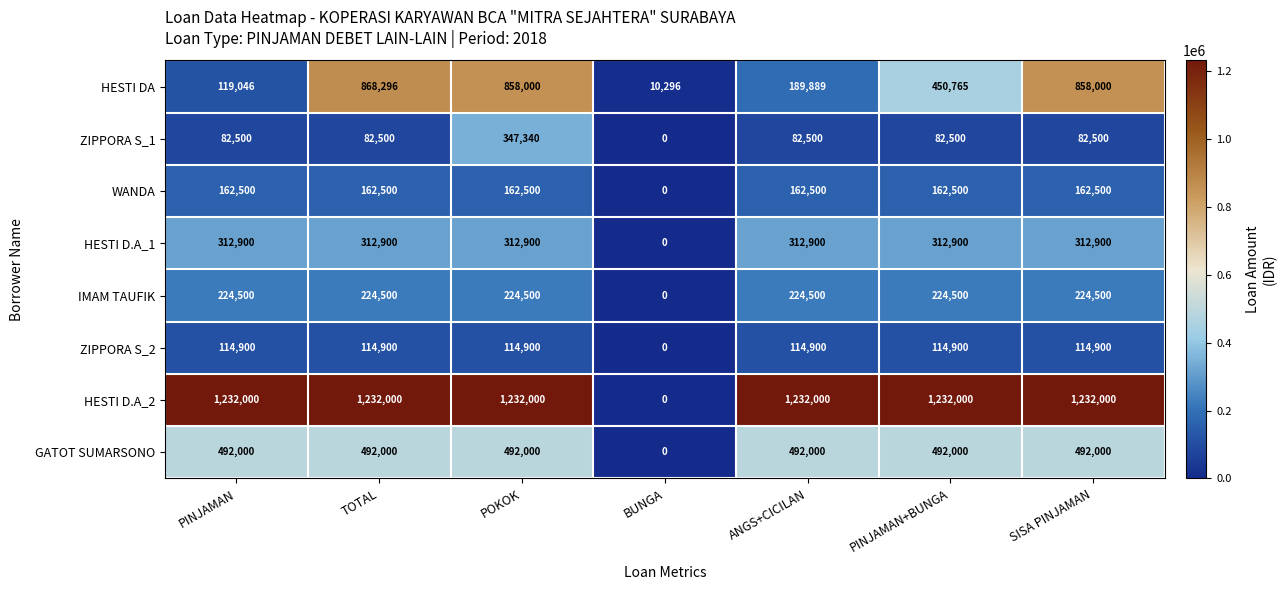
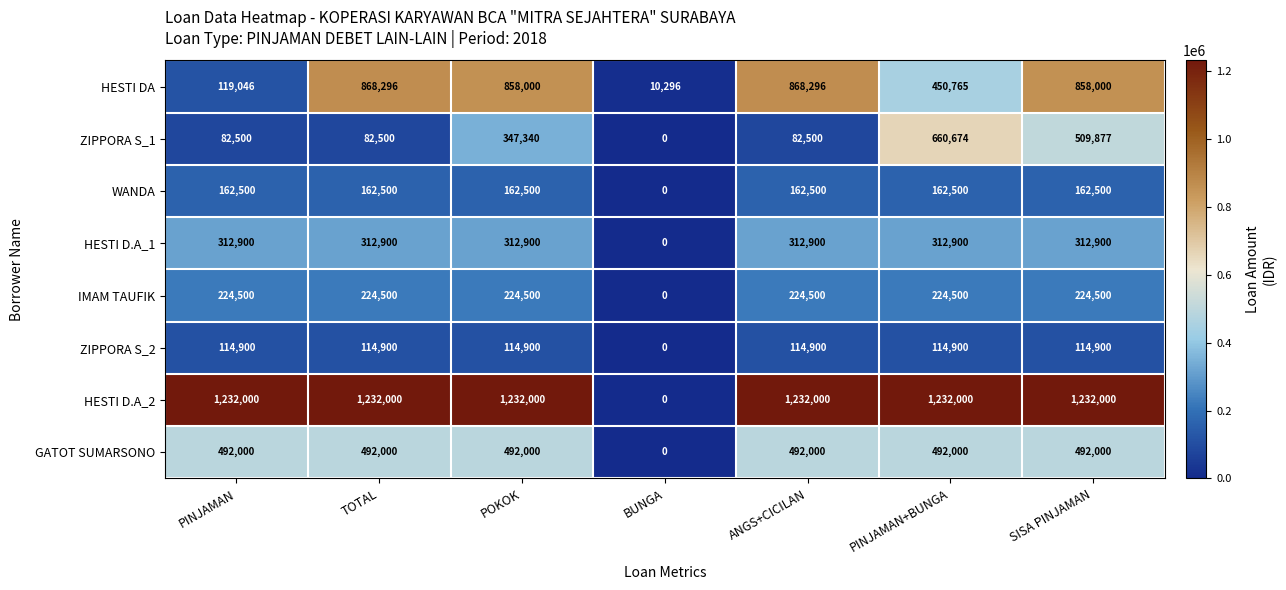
HESTI DA, ANGS+CICILAN: 189,889 -> 868,296
ZIPPORA S_1, PINJAMAN+BUNGA: 82,500 -> 660,674
ZIPPORA S_1, SISA PINJAMAN: 82,500 -> 509,877
